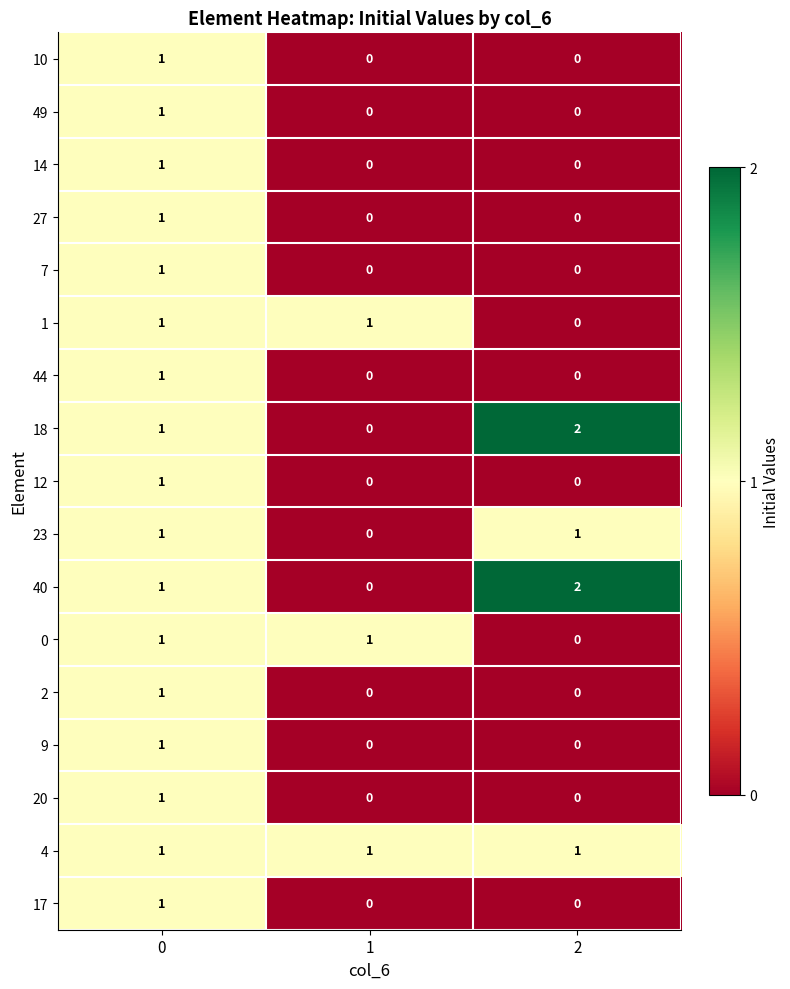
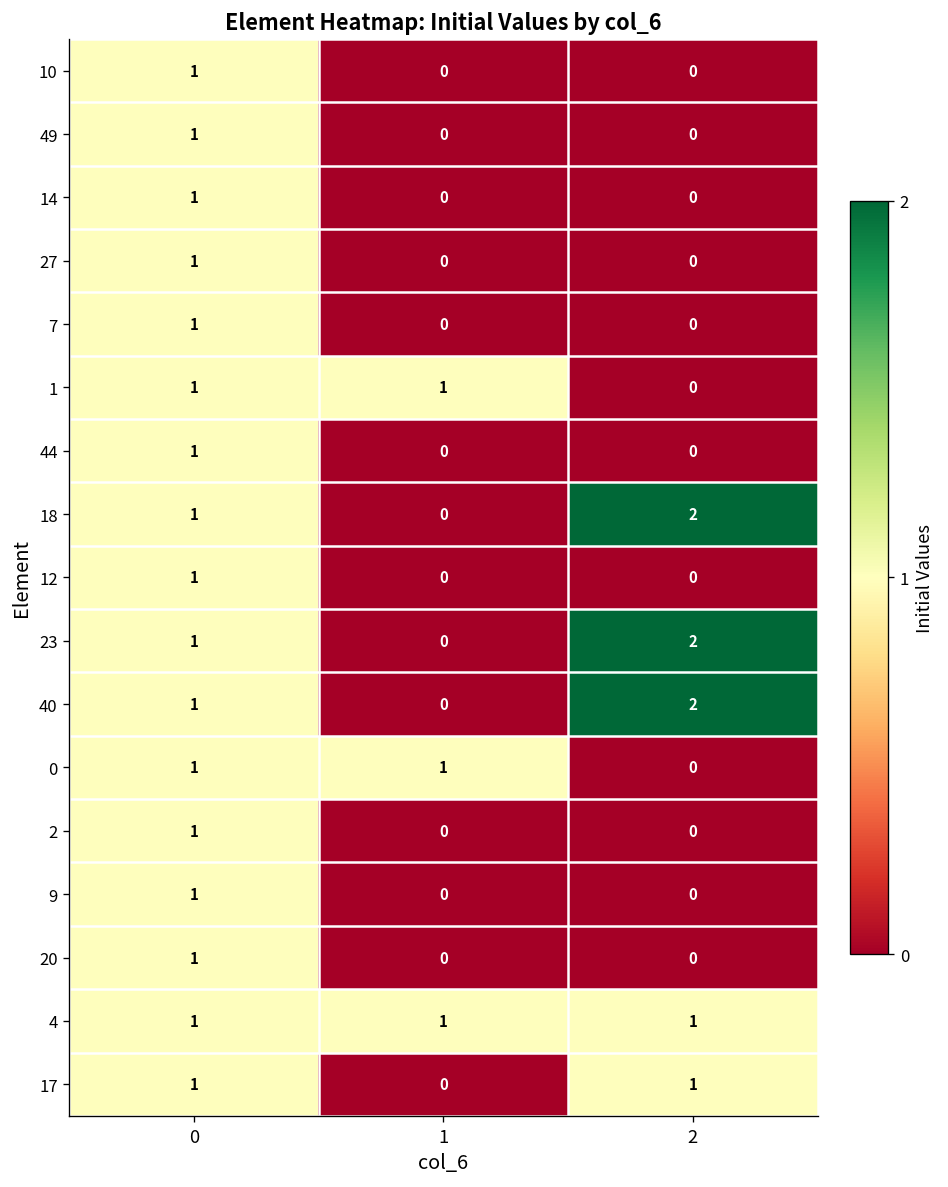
23, 2: 1 -> 2
17, 2: 0 -> 1
